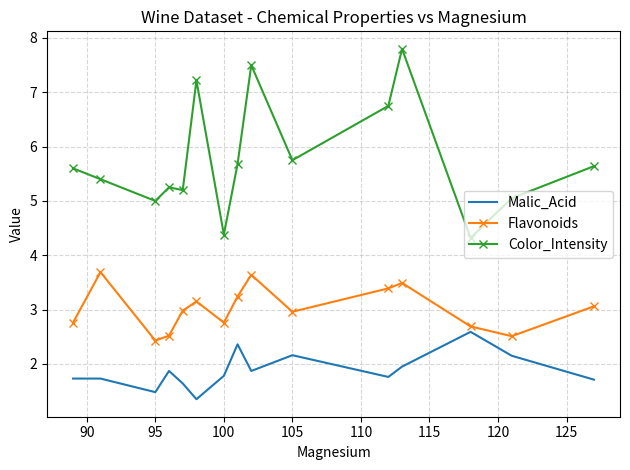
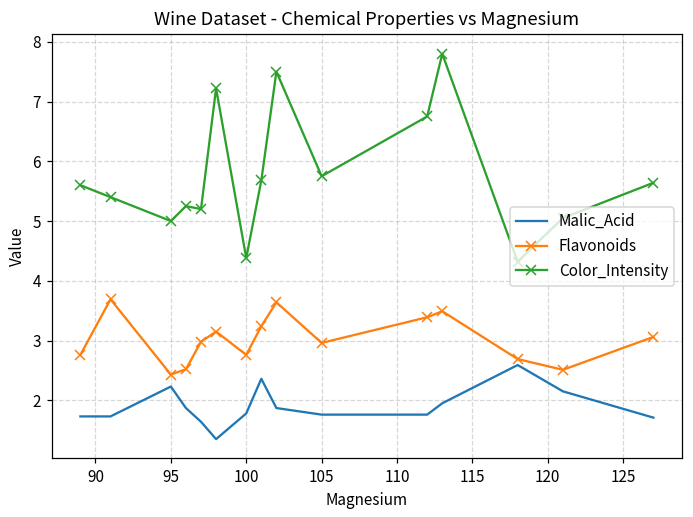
Malic_Acid, 95: 1.5 -> 2.2
Malic_Acid, 105: 2.2 -> 1.8
